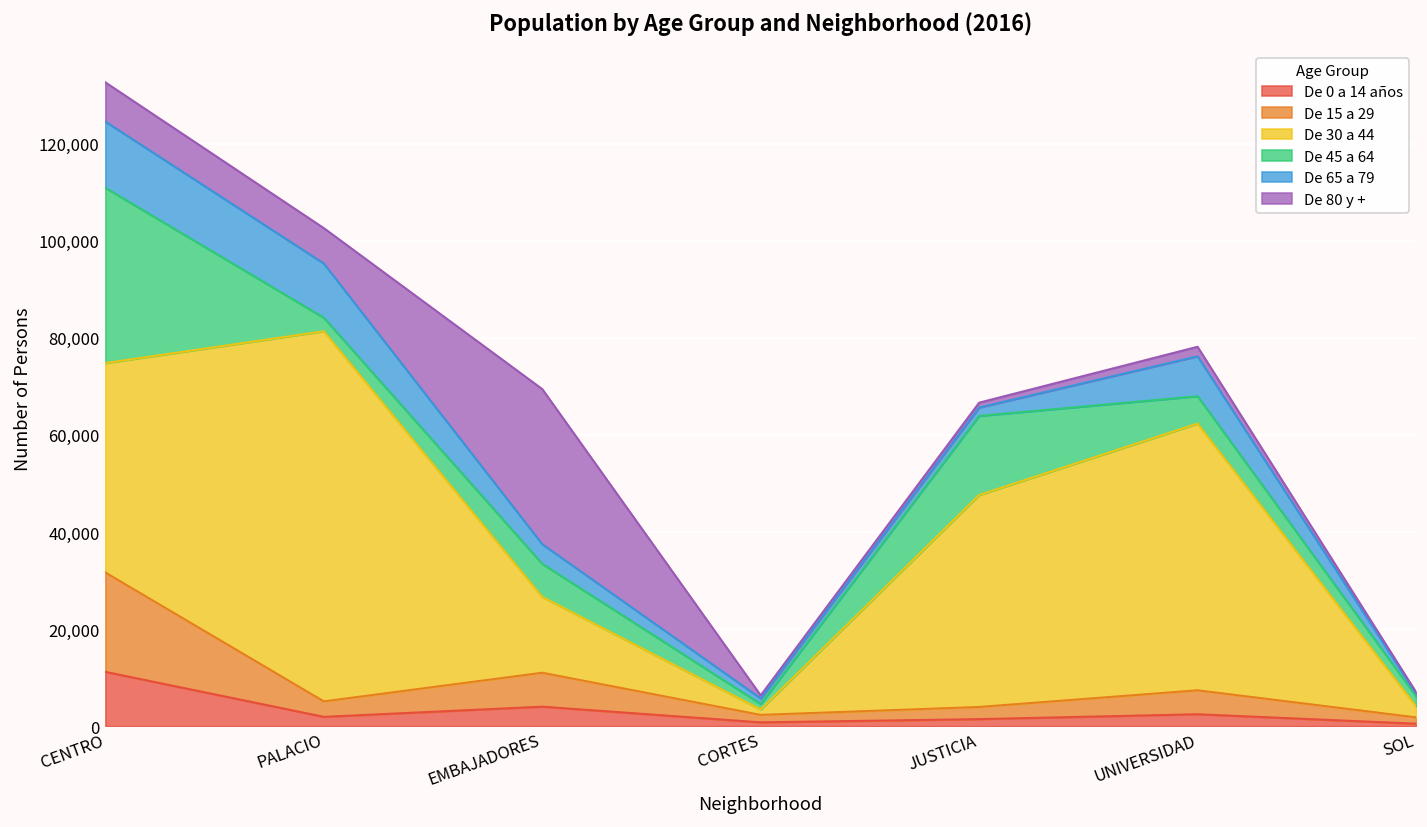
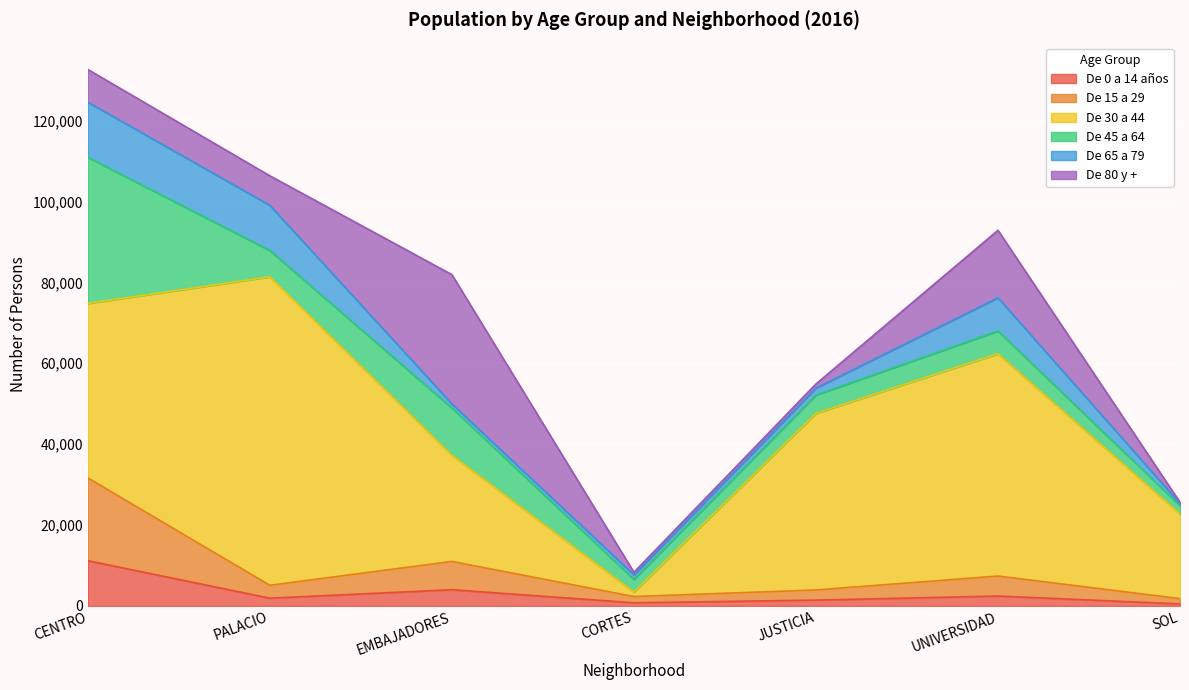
De 45 a 64, PALACIO: 3,000 -> 7,000
De 30 a 44, EMBAJADORES: 16,000 -> 26,000
De 45 a 64, EMBAJADORES: 7,000 -> 12,000
De 65 a 79, EMBAJADORES: 4,000 -> 1,000
De 45 a 64, CORTES: 1,000 -> 3,000
De 45 a 64, JUSTICIA: 16,000 -> 5,000
De 80 y +, UNIVERSIDAD: 2,000 -> 17,000
De 30 a 44, SOL: 2,000 -> 21,000
